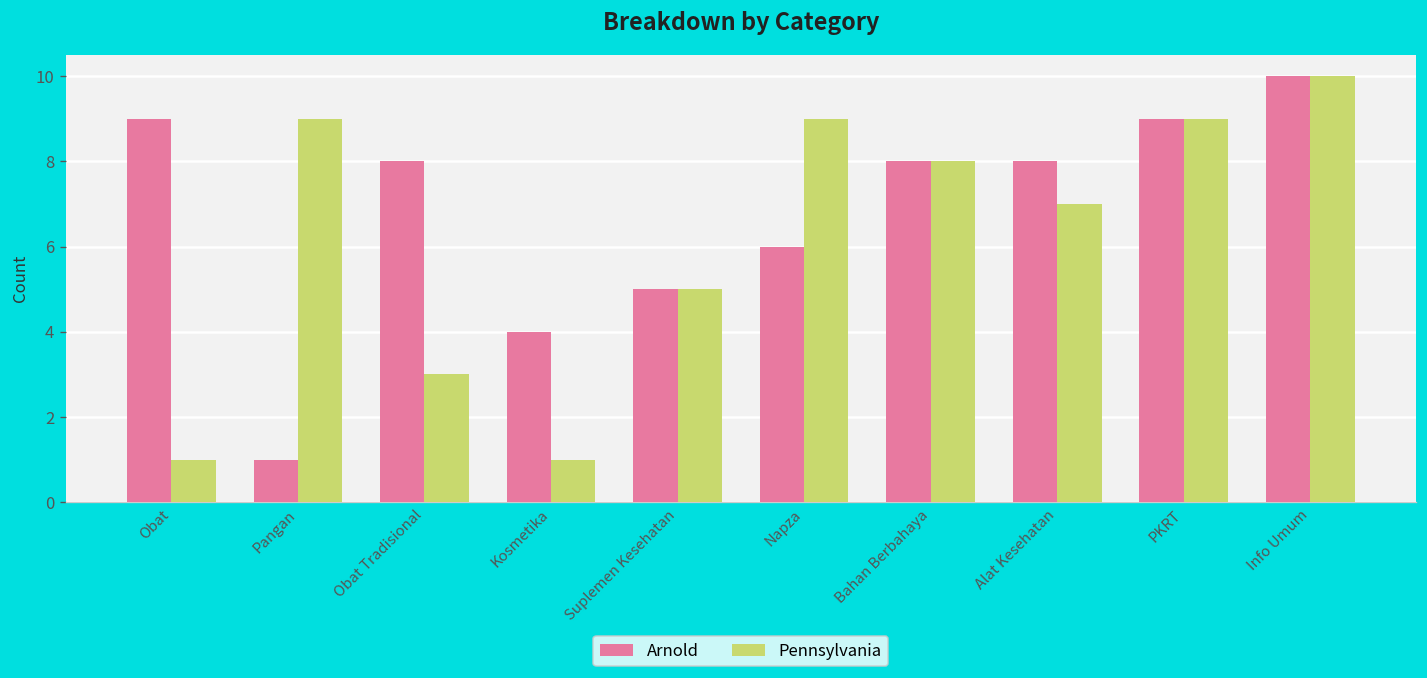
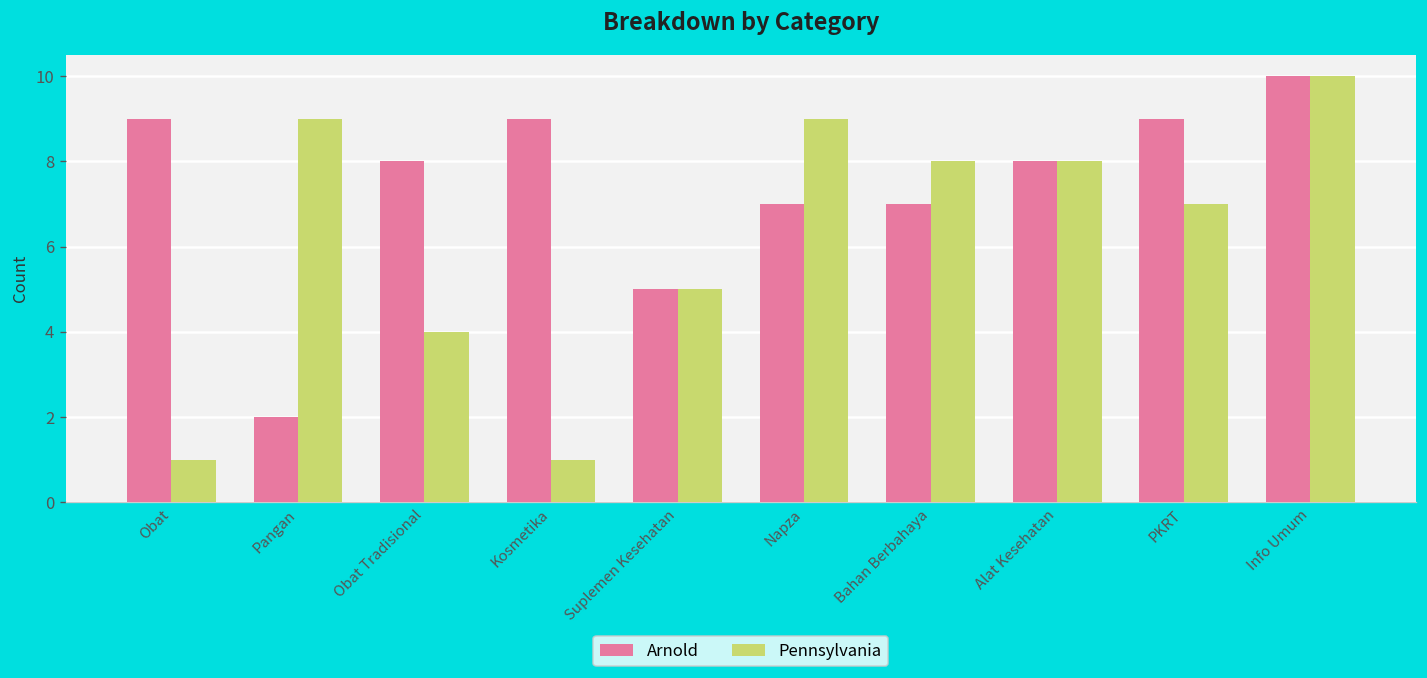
Arnold, Pangan: 1 -> 2
Pennsylvania, Obat Tradisional: 3 -> 4
Arnold, Kosmetika: 4 -> 9
Arnold, Napza: 6 -> 7
Arnold, Bahan Berbahaya: 8 -> 7
Pennsylvania, Alat Kesehatan: 7 -> 8
Pennsylvania, PKRT: 9 -> 7
